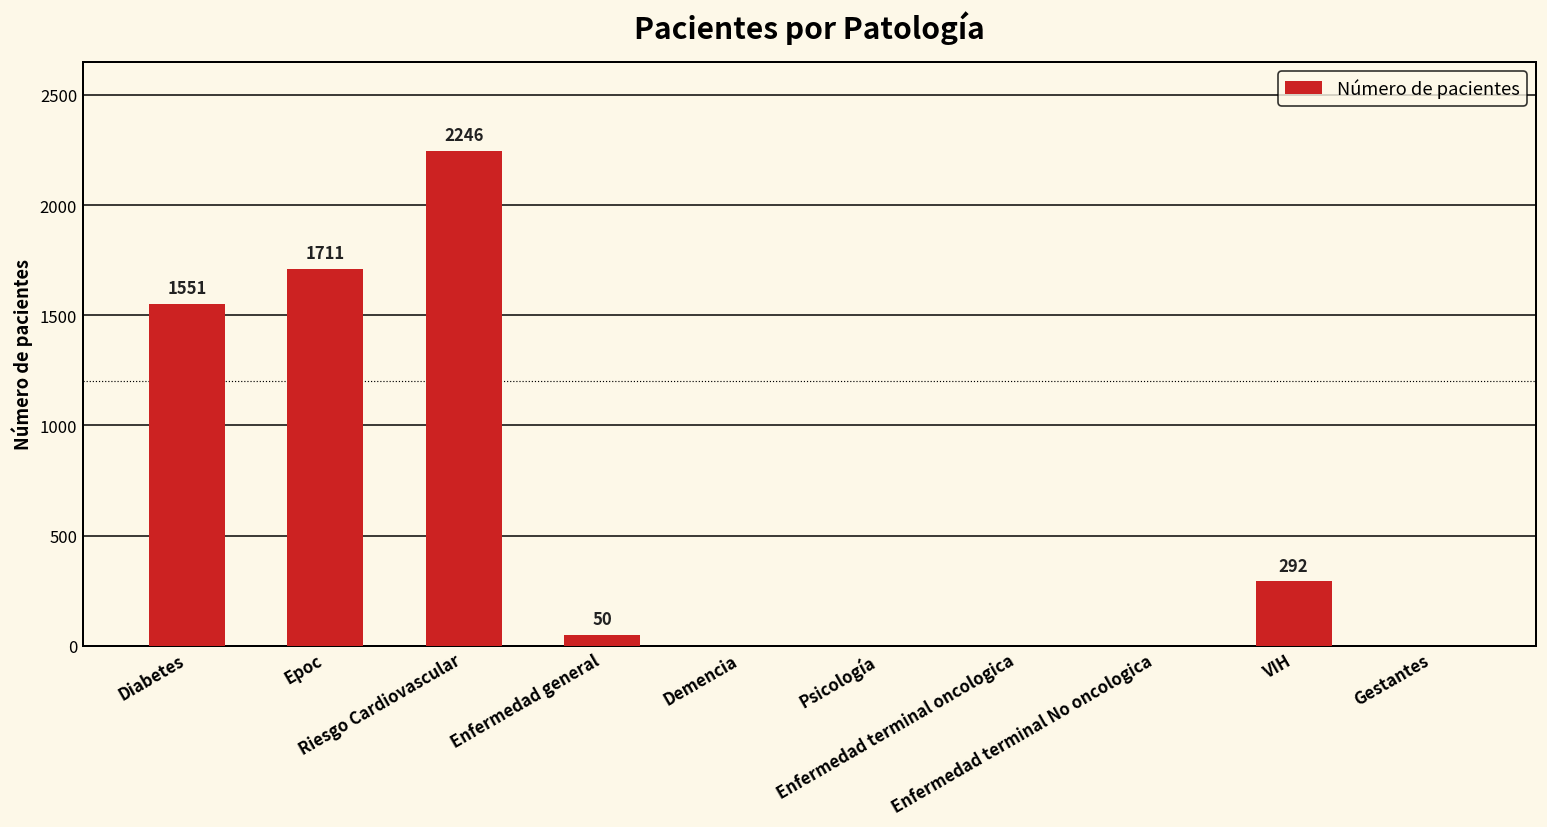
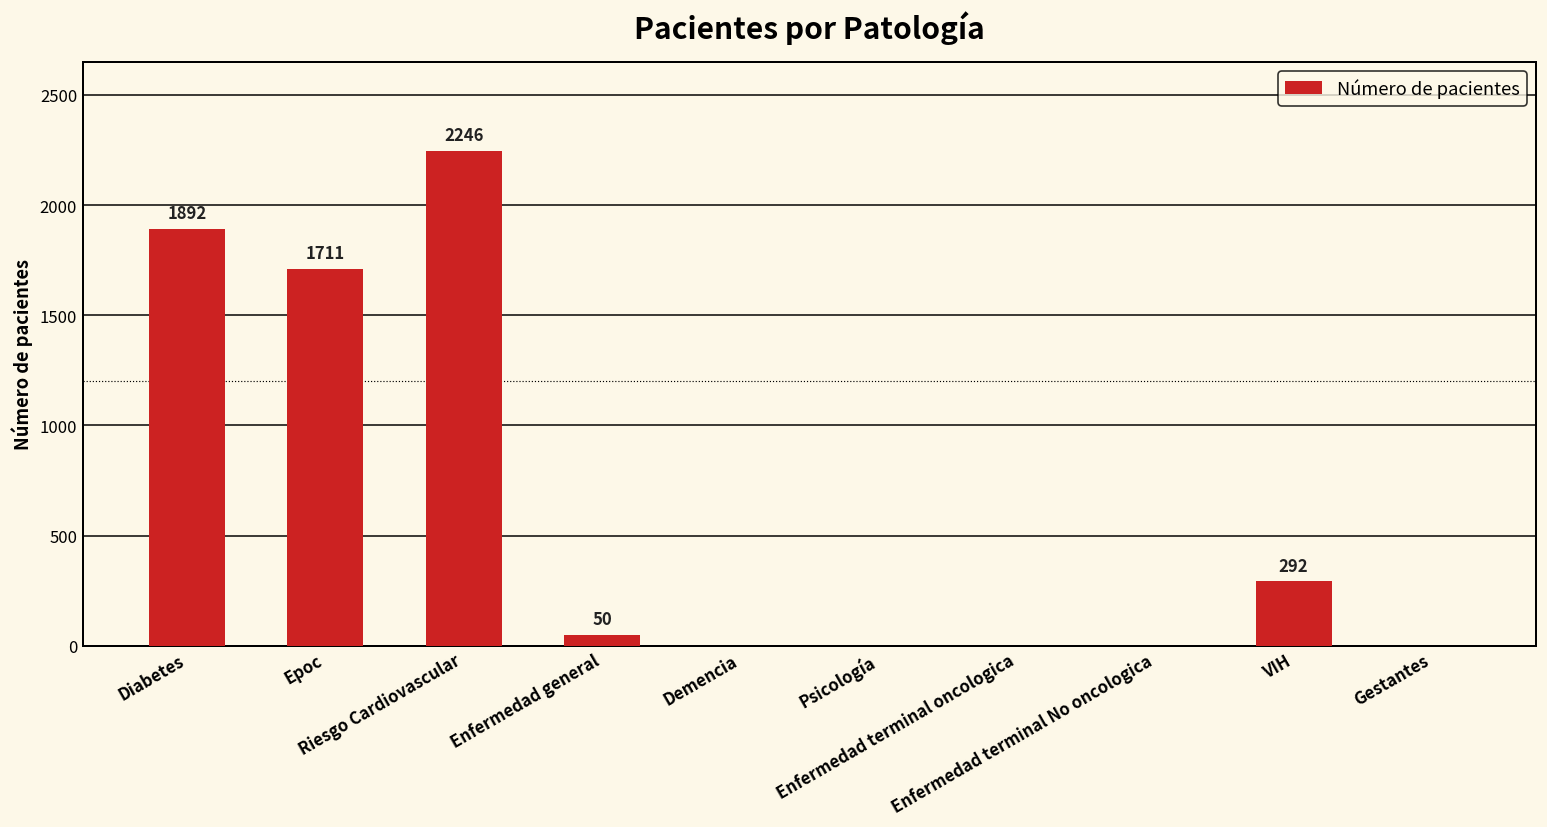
Diabetes: 1551 -> 1892
